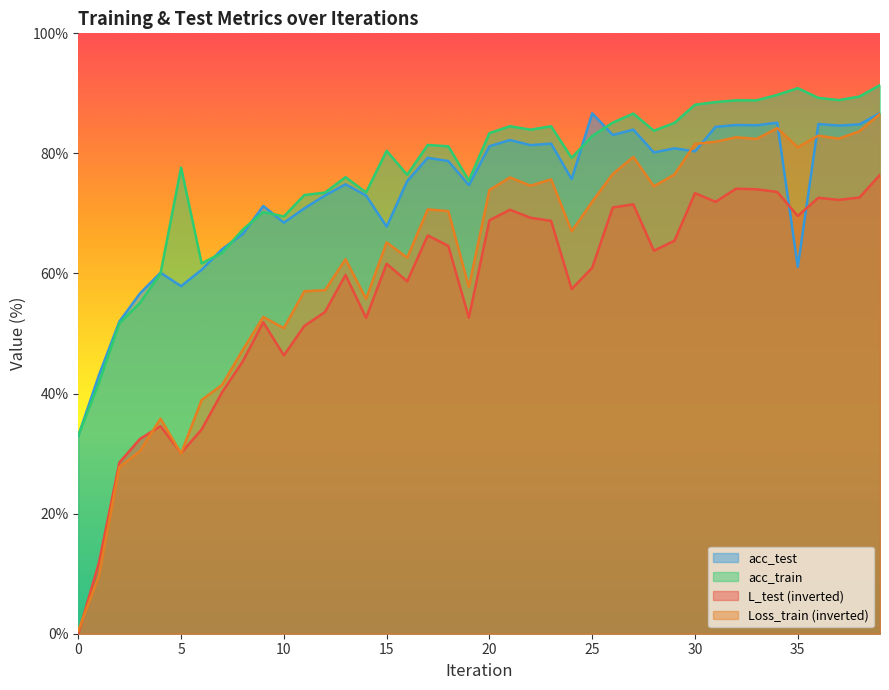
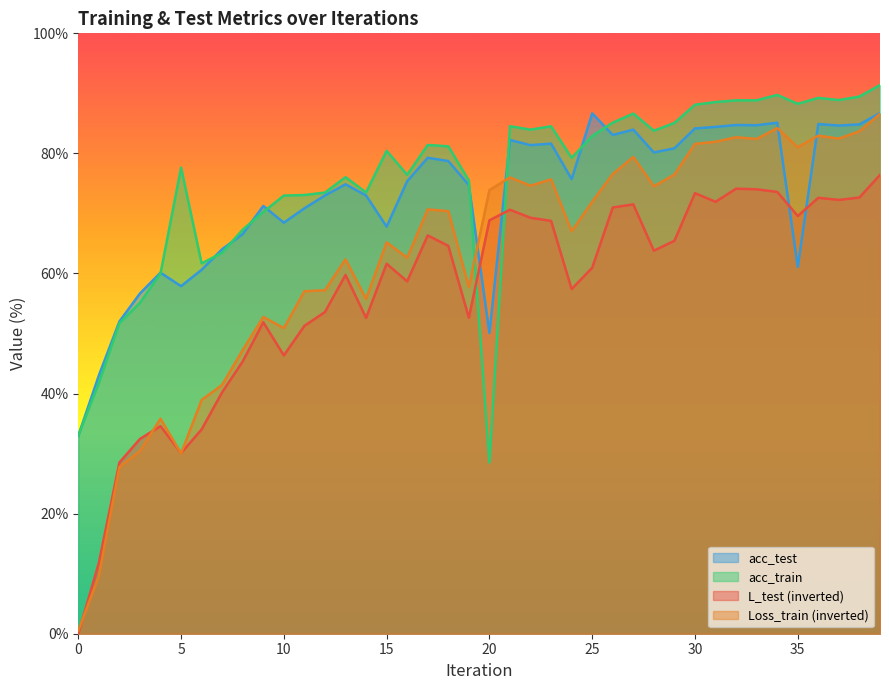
acc_train, 10: 69% -> 73%
acc_test, 20: 81% -> 50%
acc_train, 20: 83% -> 29%
acc_test, 30: 80% -> 84%
acc_train, 35: 91% -> 88%
